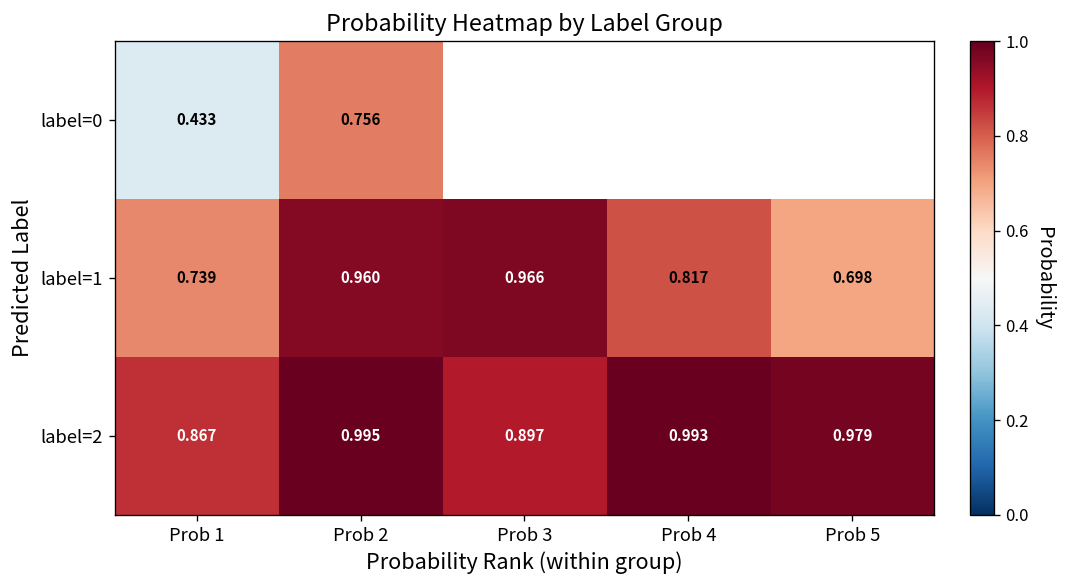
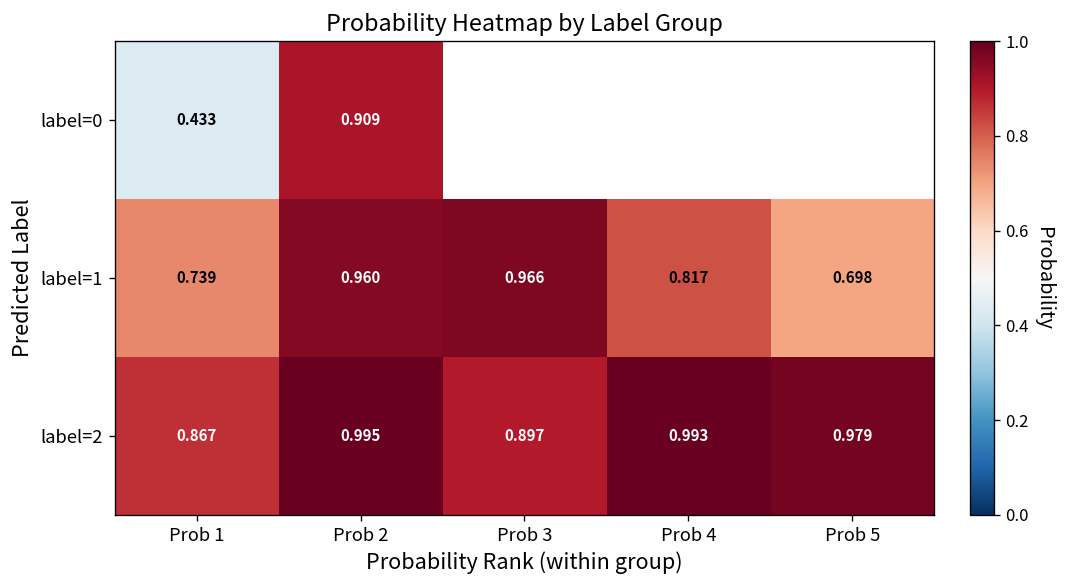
label=0, Prob 2: 0.756 -> 0.909
